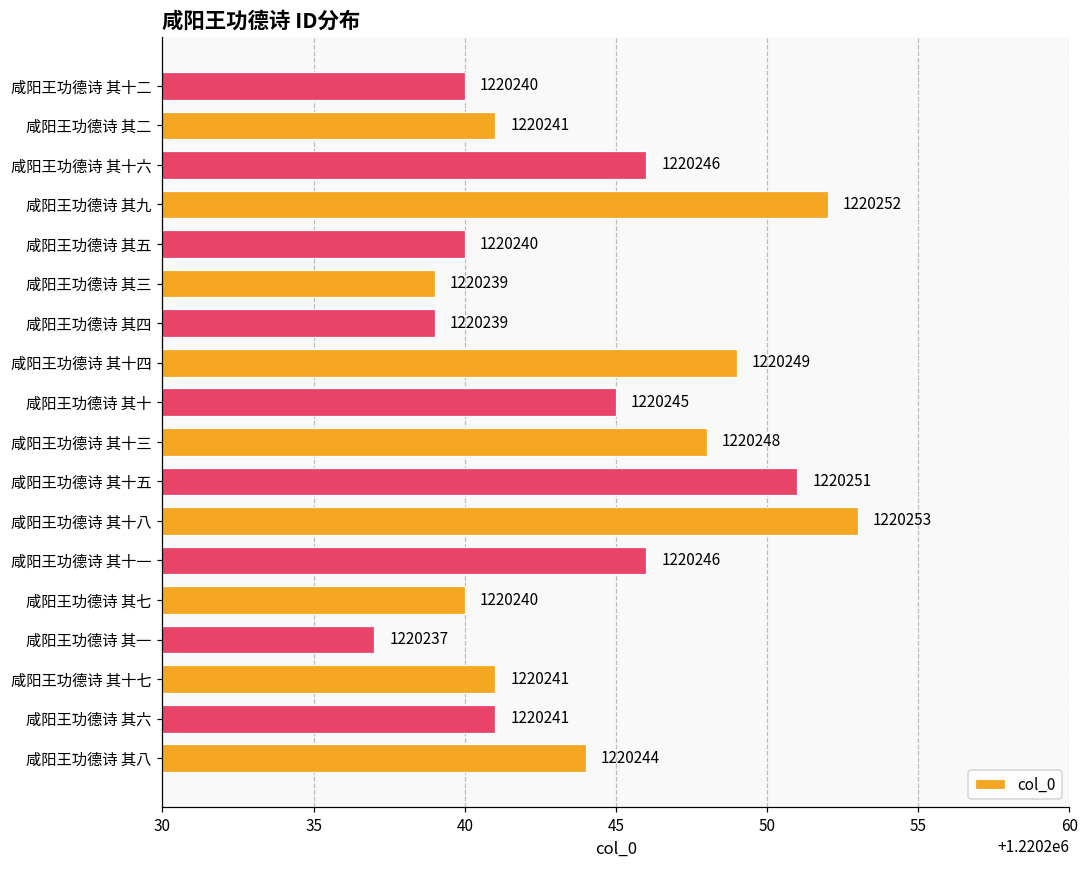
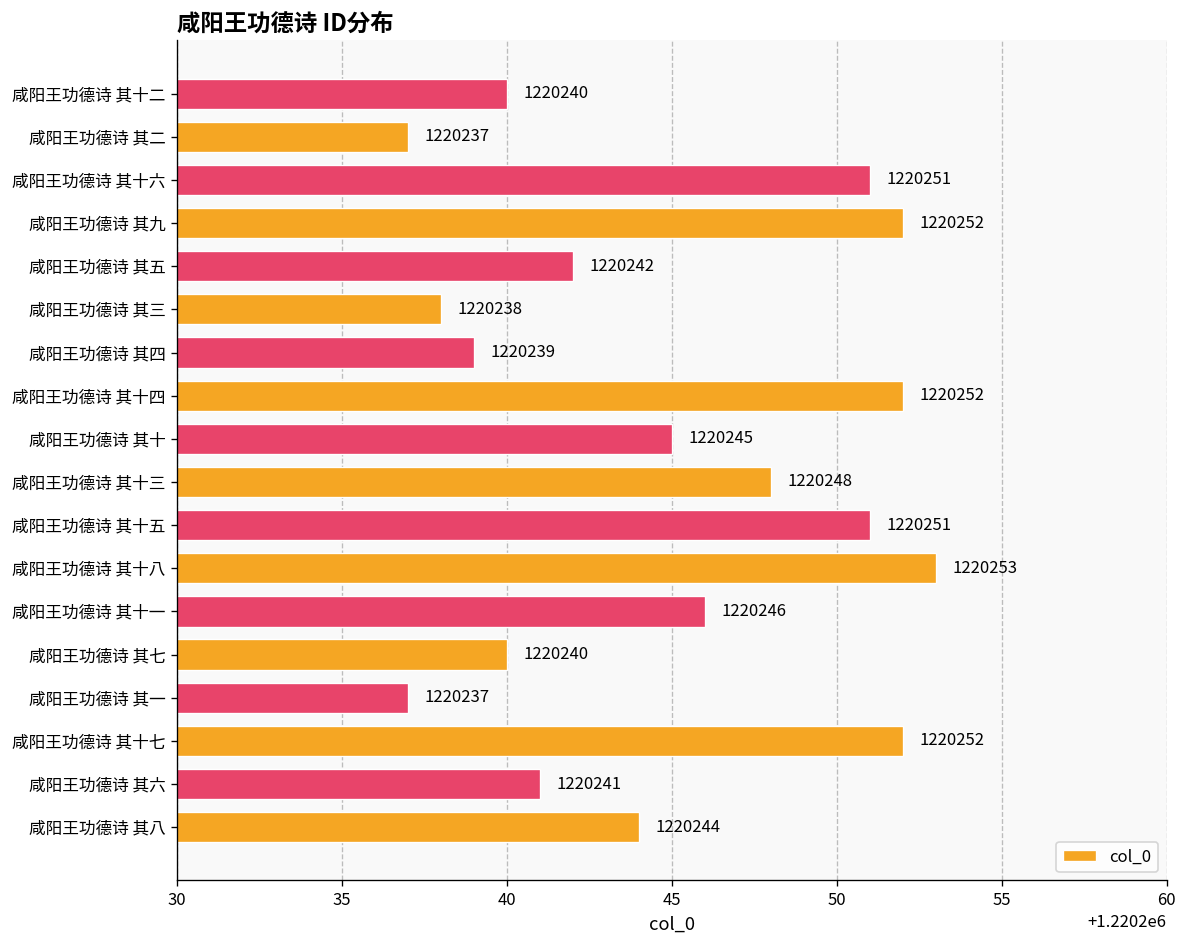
咸阳王功德诗 其二: 1220241 -> 1220237
咸阳王功德诗 其十六: 1220246 -> 1220251
咸阳王功德诗 其五: 1220240 -> 1220242
咸阳王功德诗 其三: 1220239 -> 1220238
咸阳王功德诗 其十四: 1220249 -> 1220252
咸阳王功德诗 其十七: 1220241 -> 1220252
